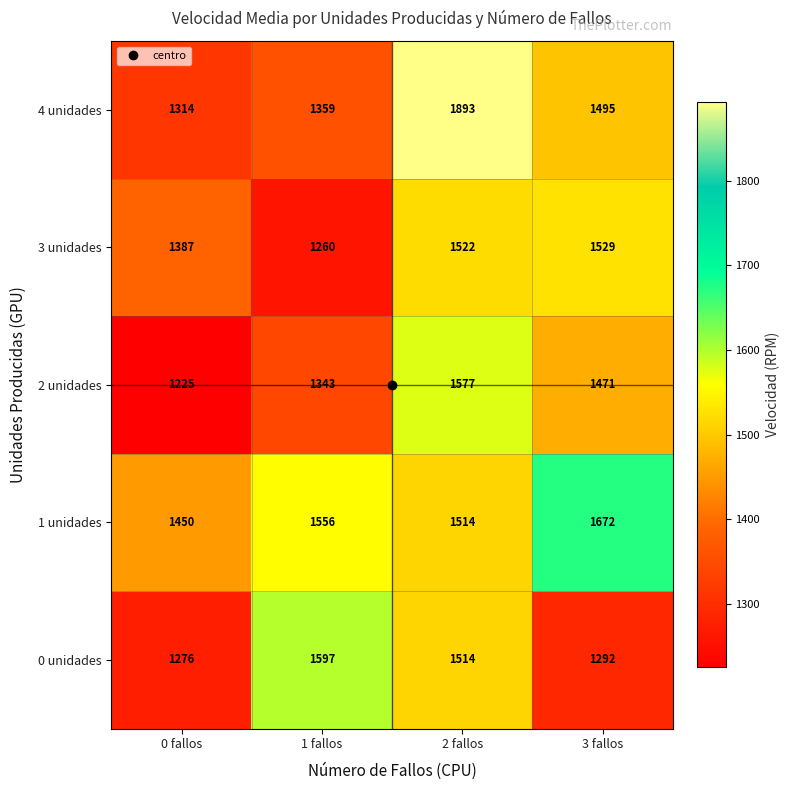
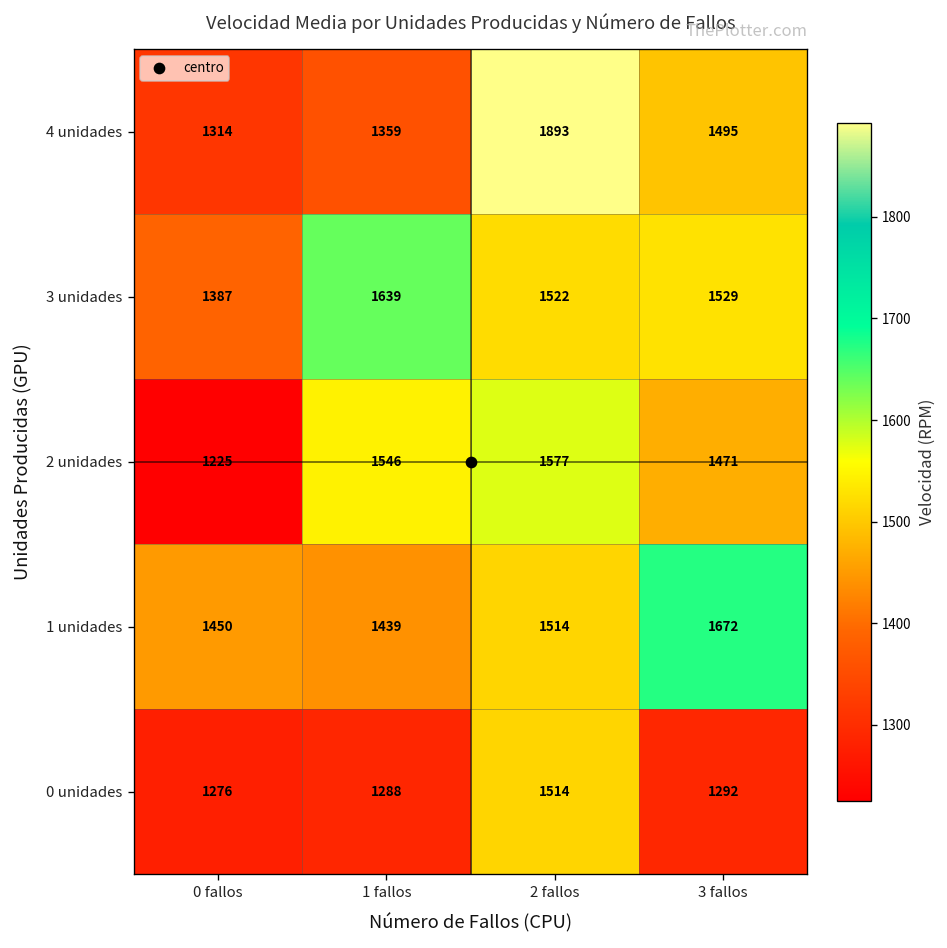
3 unidades, 1 fallos: 1260 -> 1639
2 unidades, 1 fallos: 1343 -> 1546
1 unidades, 1 fallos: 1556 -> 1439
0 unidades, 1 fallos: 1597 -> 1288
